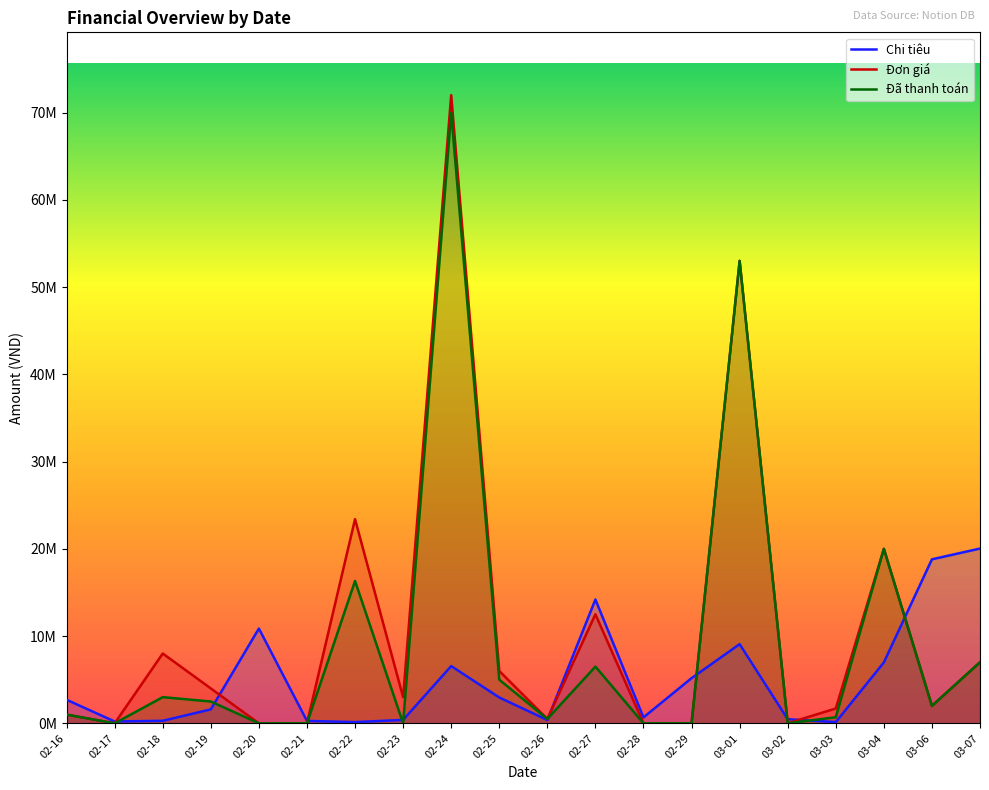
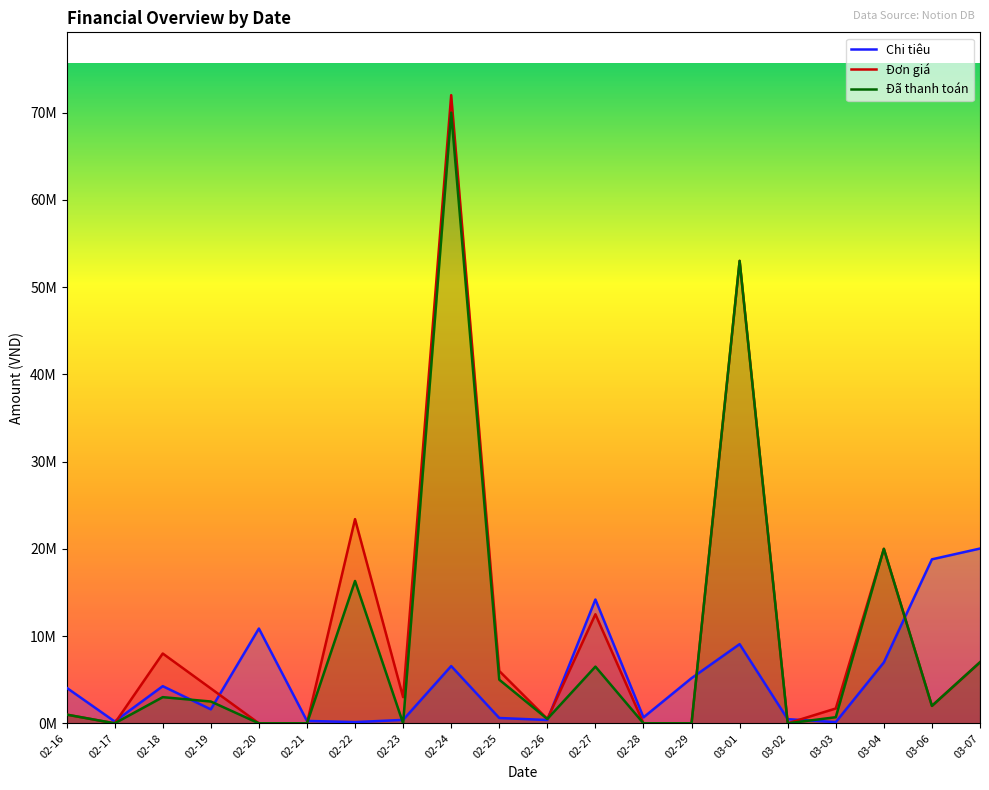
Chi tiêu, 02-16: 3000000 -> 4000000
Chi tiêu, 02-18: 0 -> 4000000
Chi tiêu, 02-25: 3000000 -> 1000000
